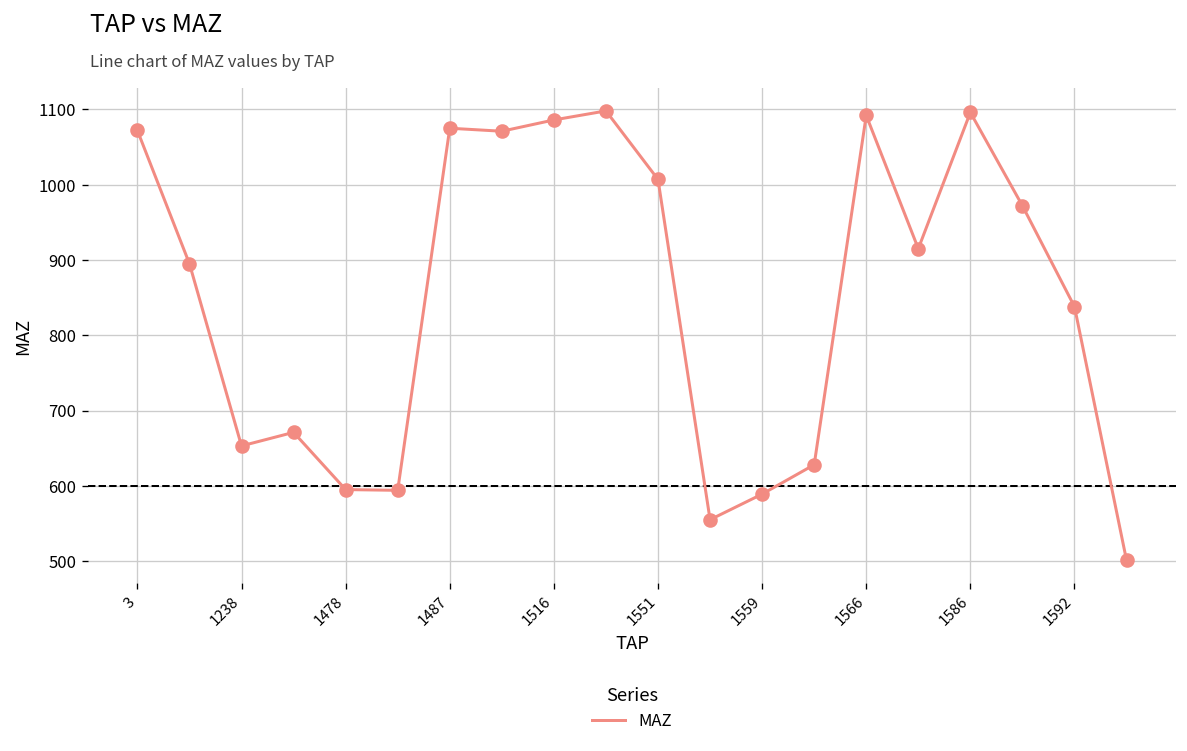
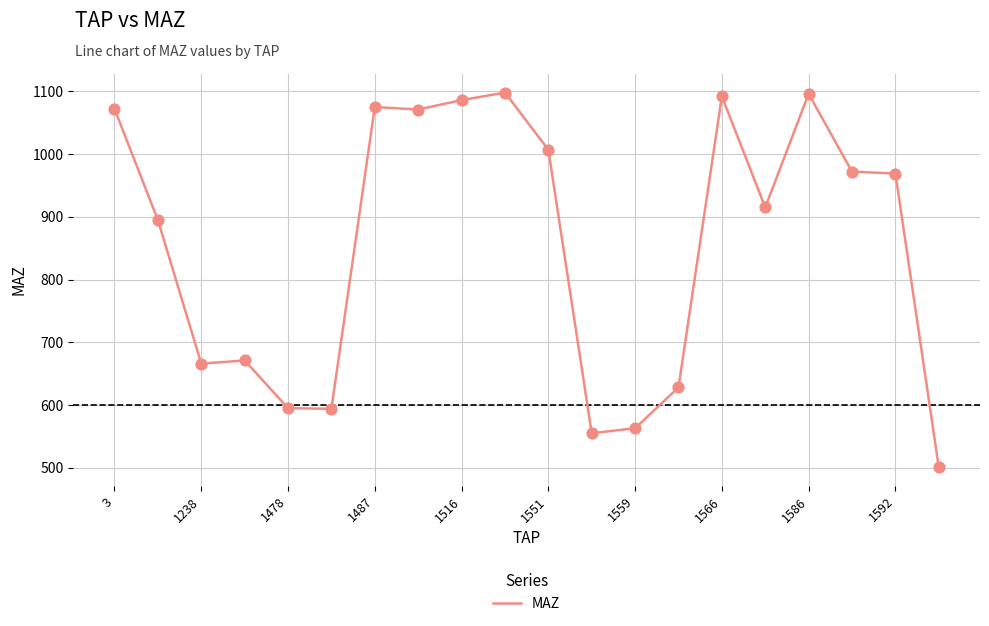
1238: 650 -> 670
1559: 590 -> 560
1592: 840 -> 970
